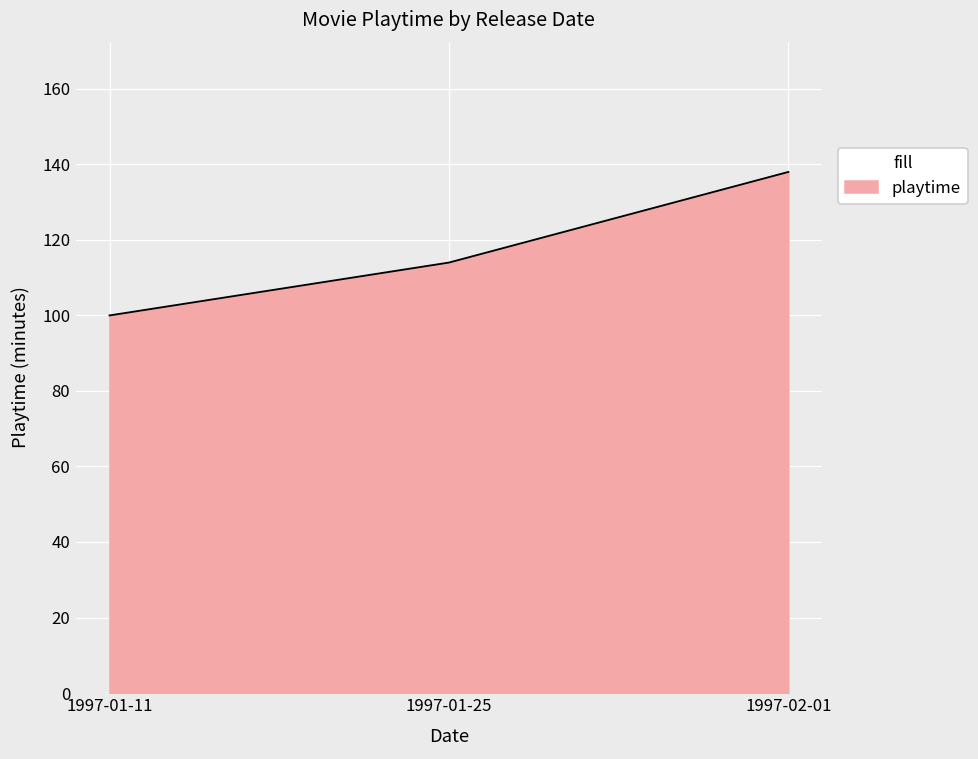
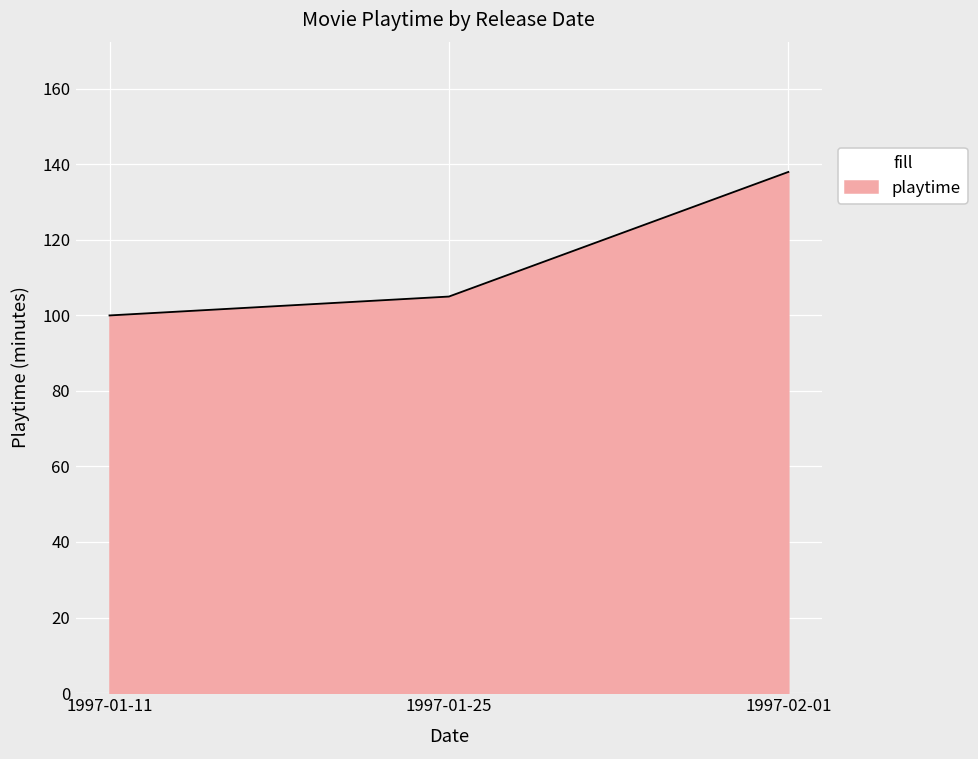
1997-01-25: 114 -> 105
